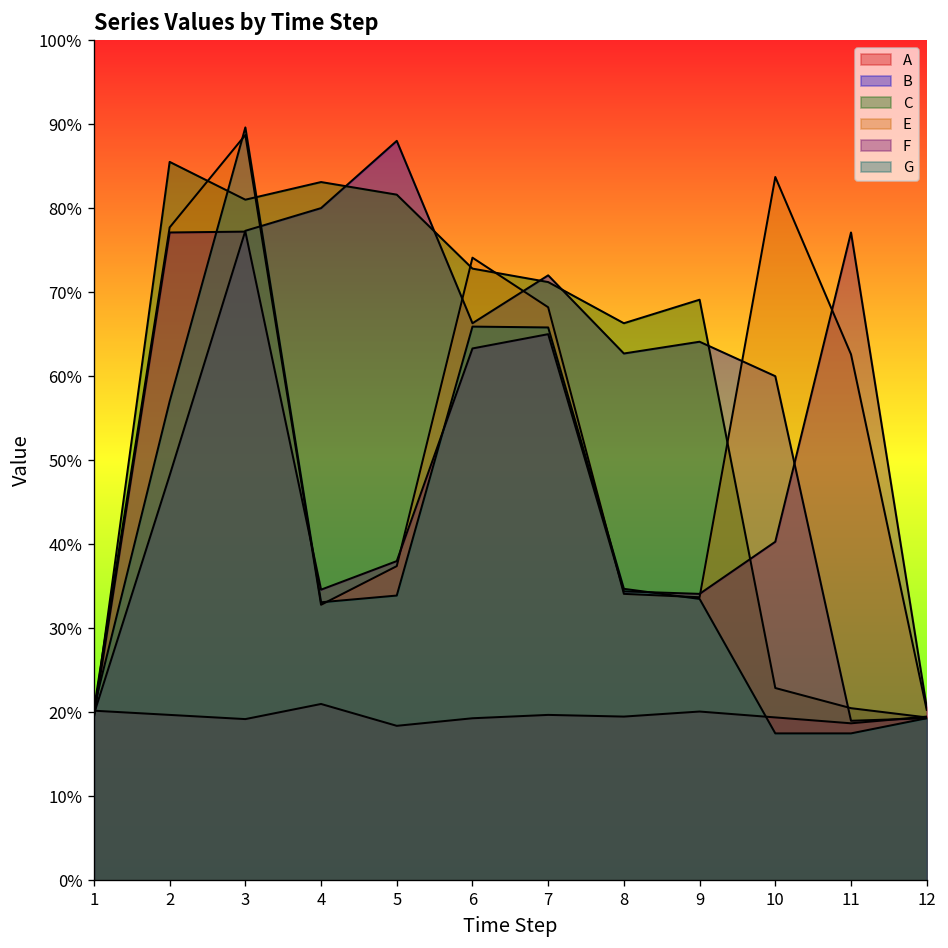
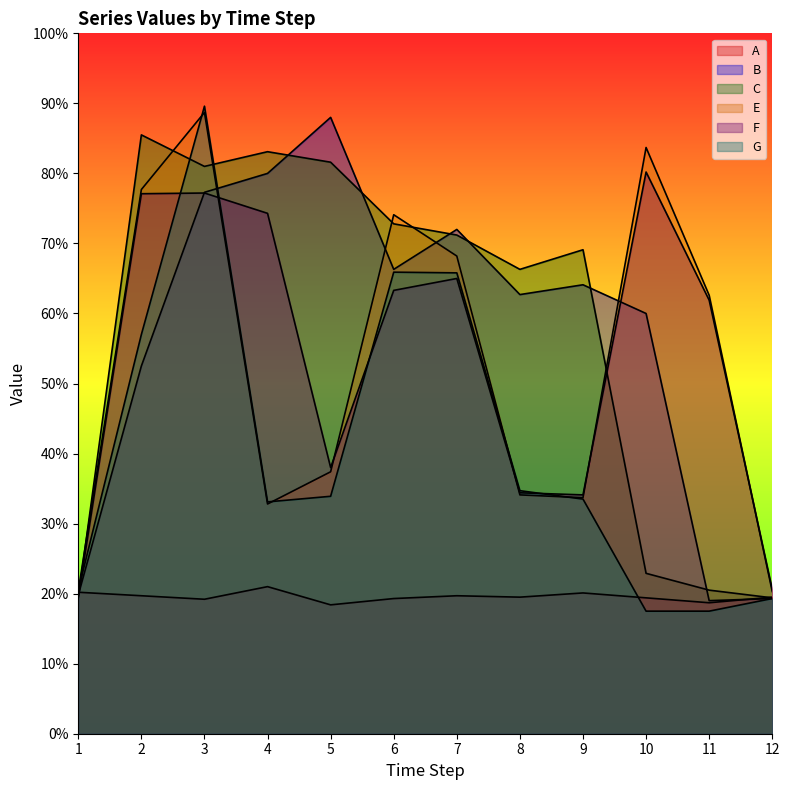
B, 2: 48% -> 53%
F, 4: 35% -> 74%
F, 10: 40% -> 80%
F, 11: 77% -> 62%
